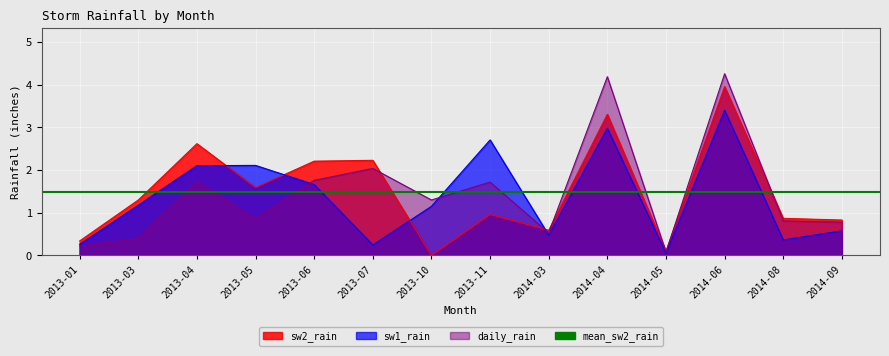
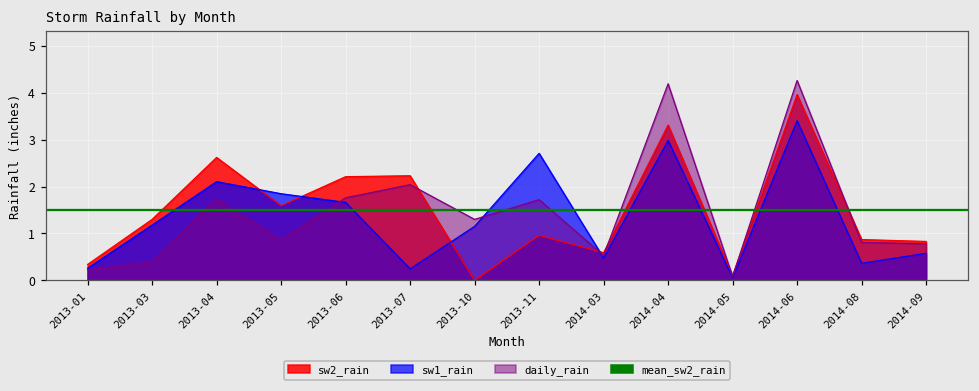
sw1_rain, 2013-05: 2.1 -> 1.8
